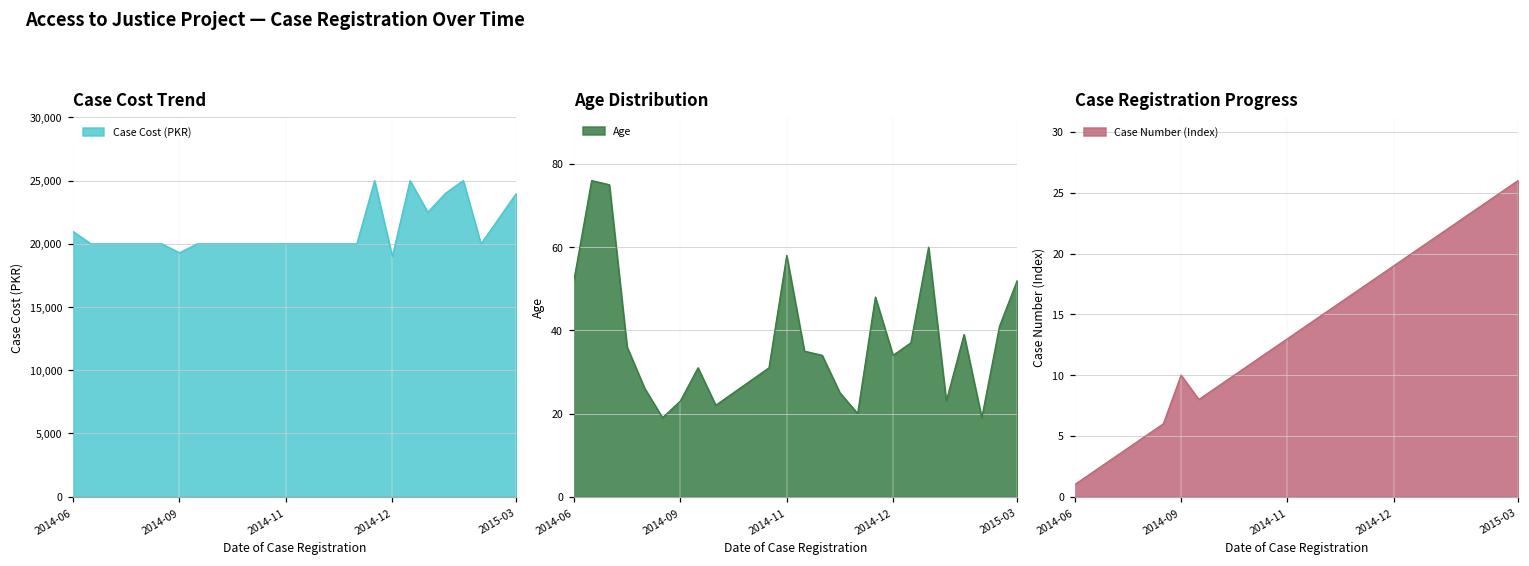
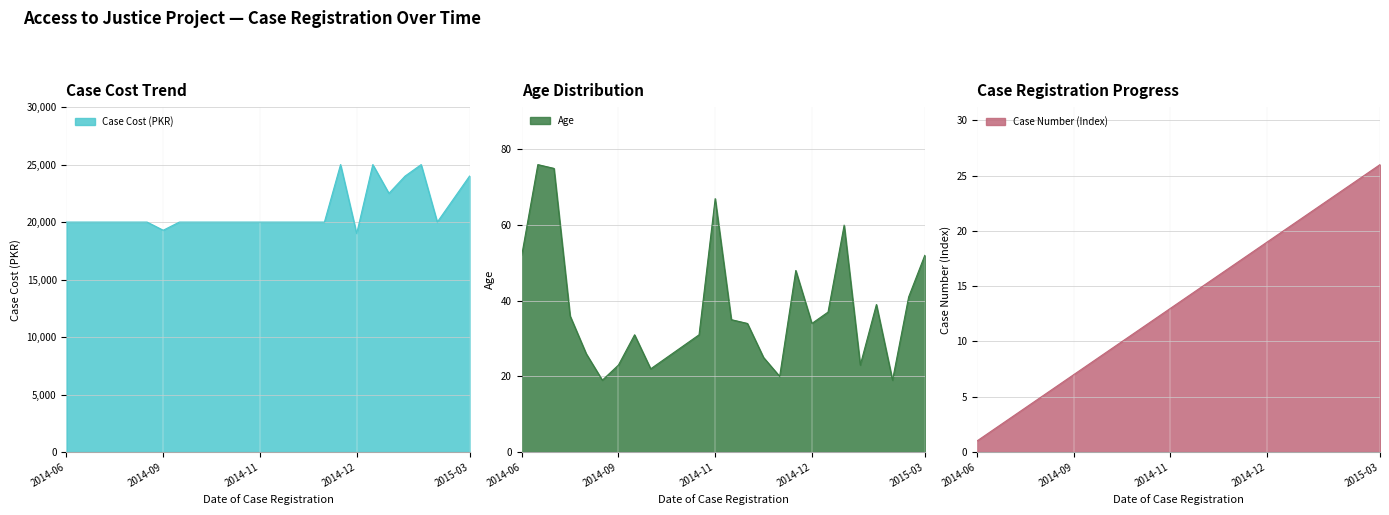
Case Cost Trend, 2014-06: 21,000 -> 20,000
Age Distribution, 2014-11: 58 -> 67
Case Registration Progress, 2014-09: 10 -> 7
